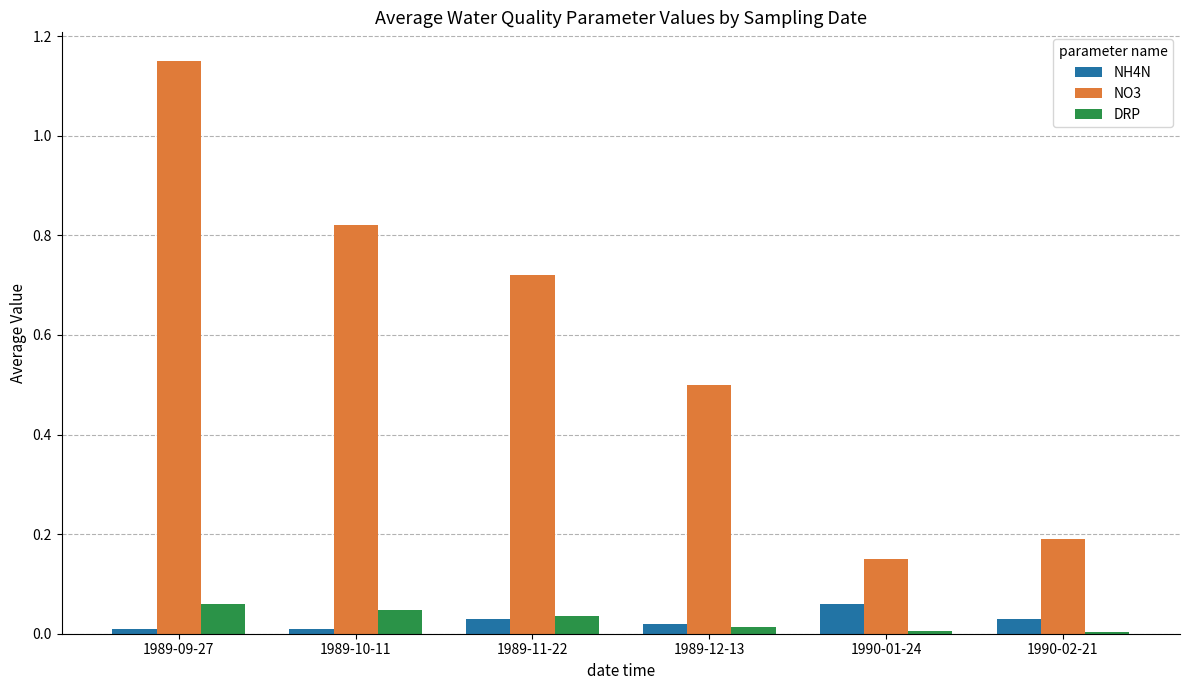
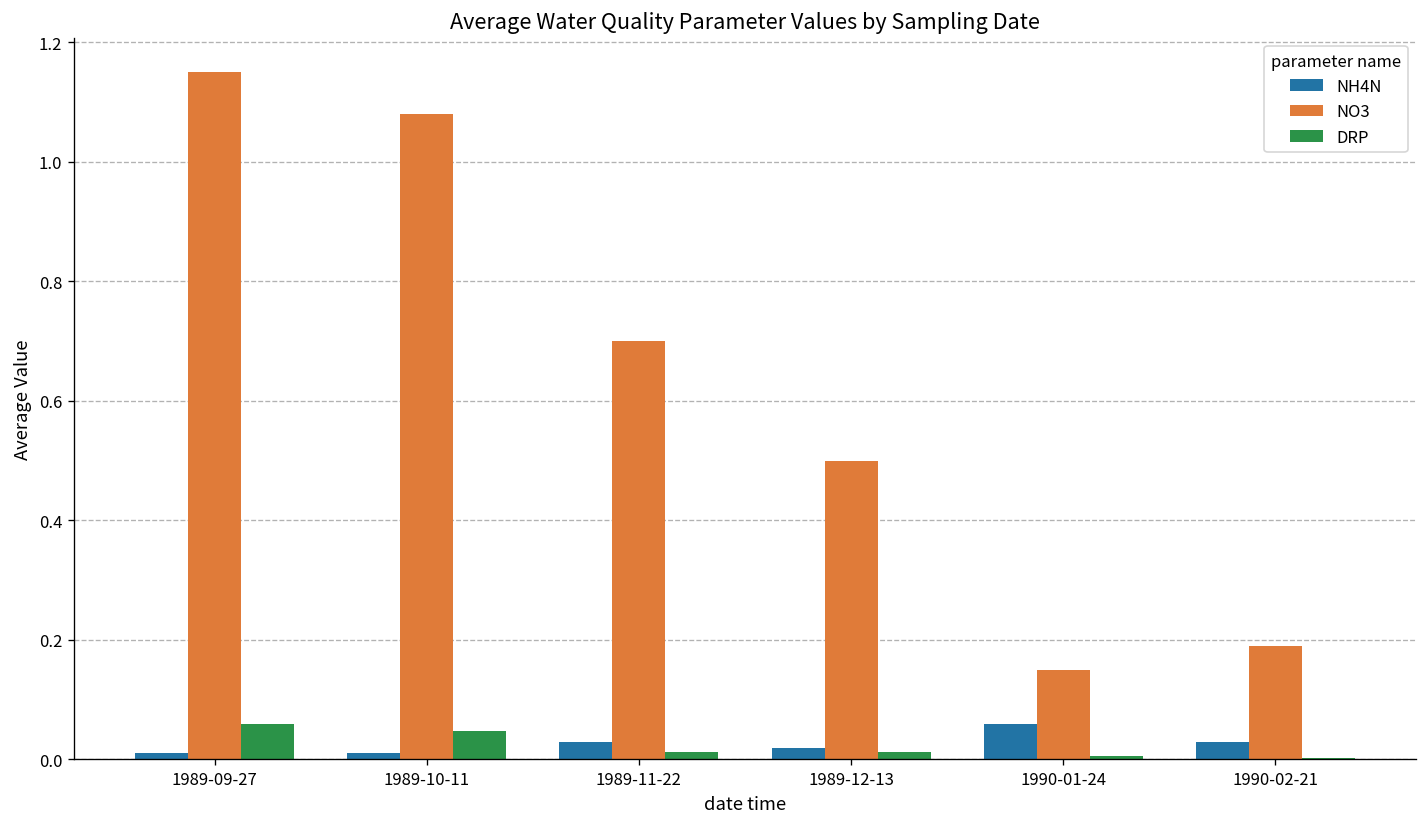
NO3, 1989-10-11: 0.82 -> 1.08
NO3, 1989-11-22: 0.72 -> 0.70
DRP, 1989-11-22: 0.04 -> 0.01
